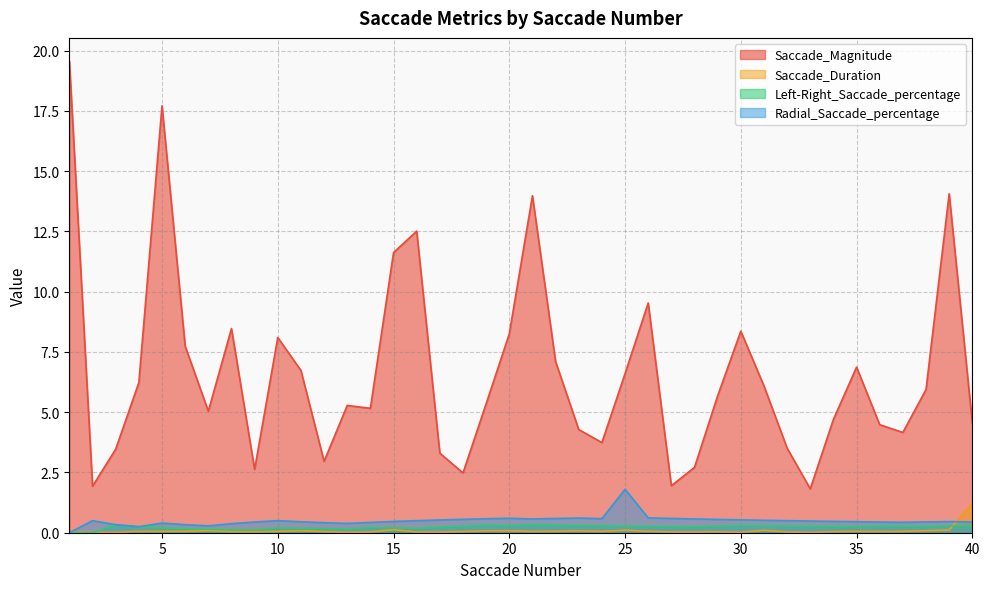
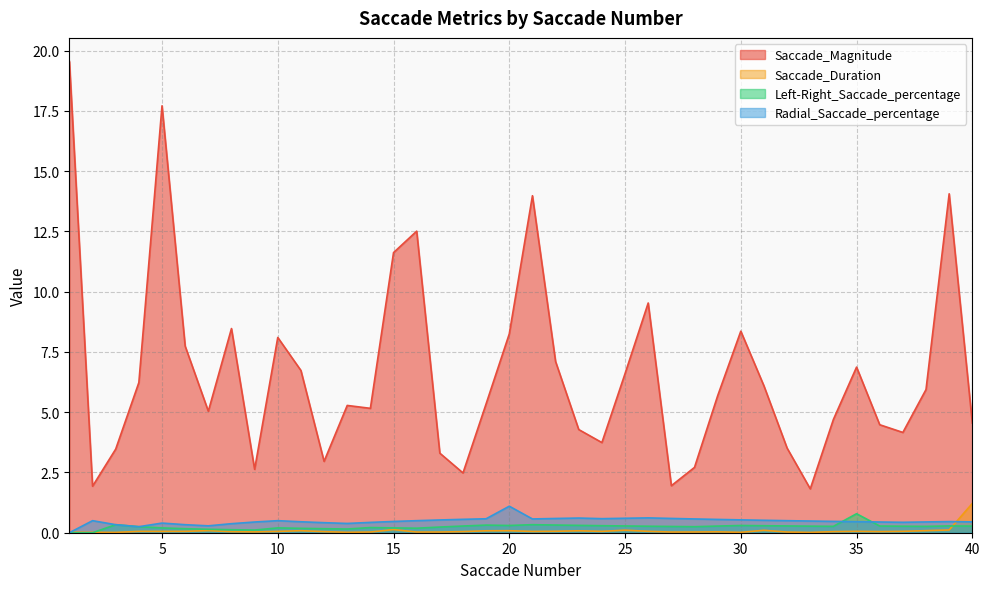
Radial_Saccade_percentage, 20: 0.6 -> 1.1
Radial_Saccade_percentage, 25: 1.8 -> 0.6
Left-Right_Saccade_percentage, 35: 0.3 -> 0.8
